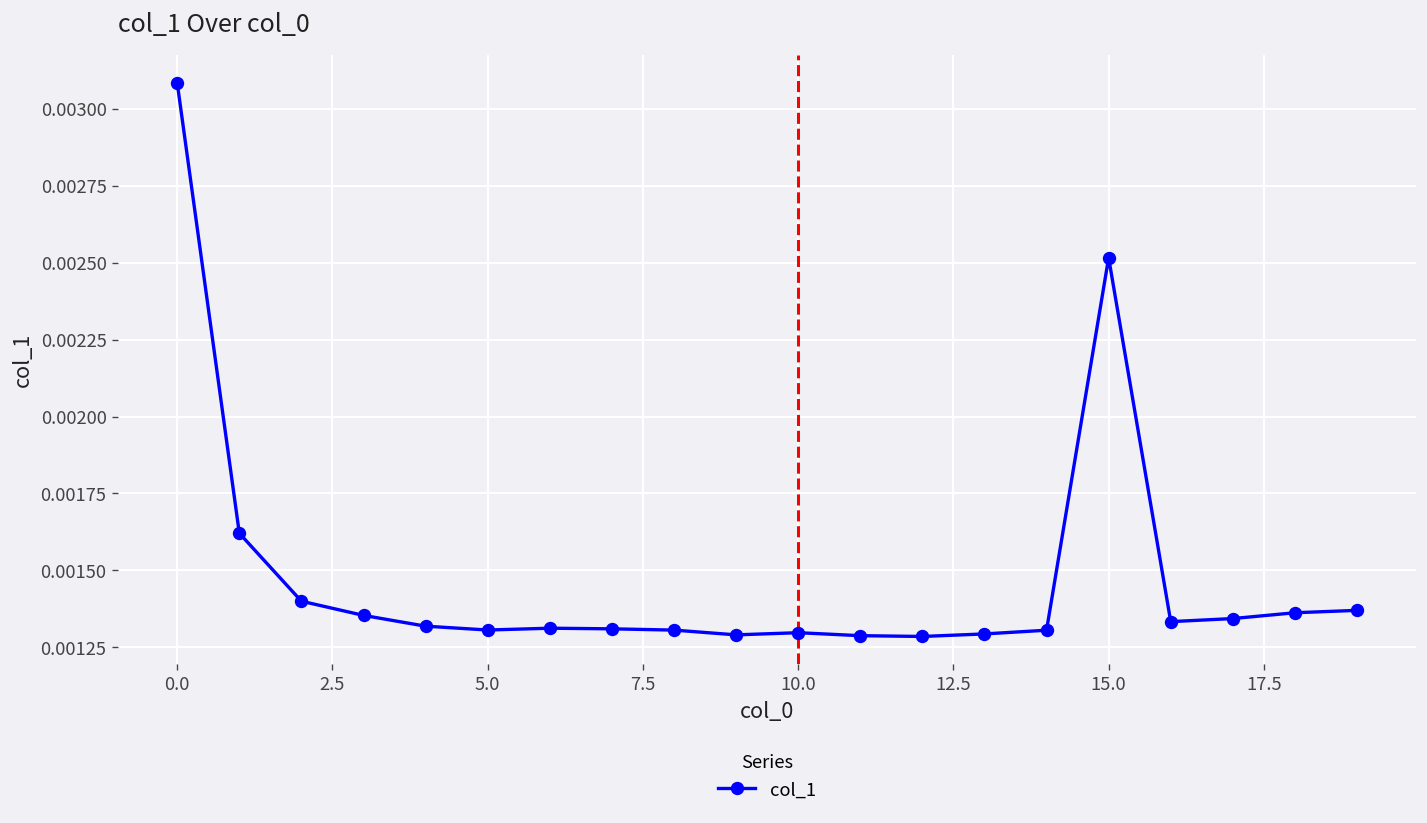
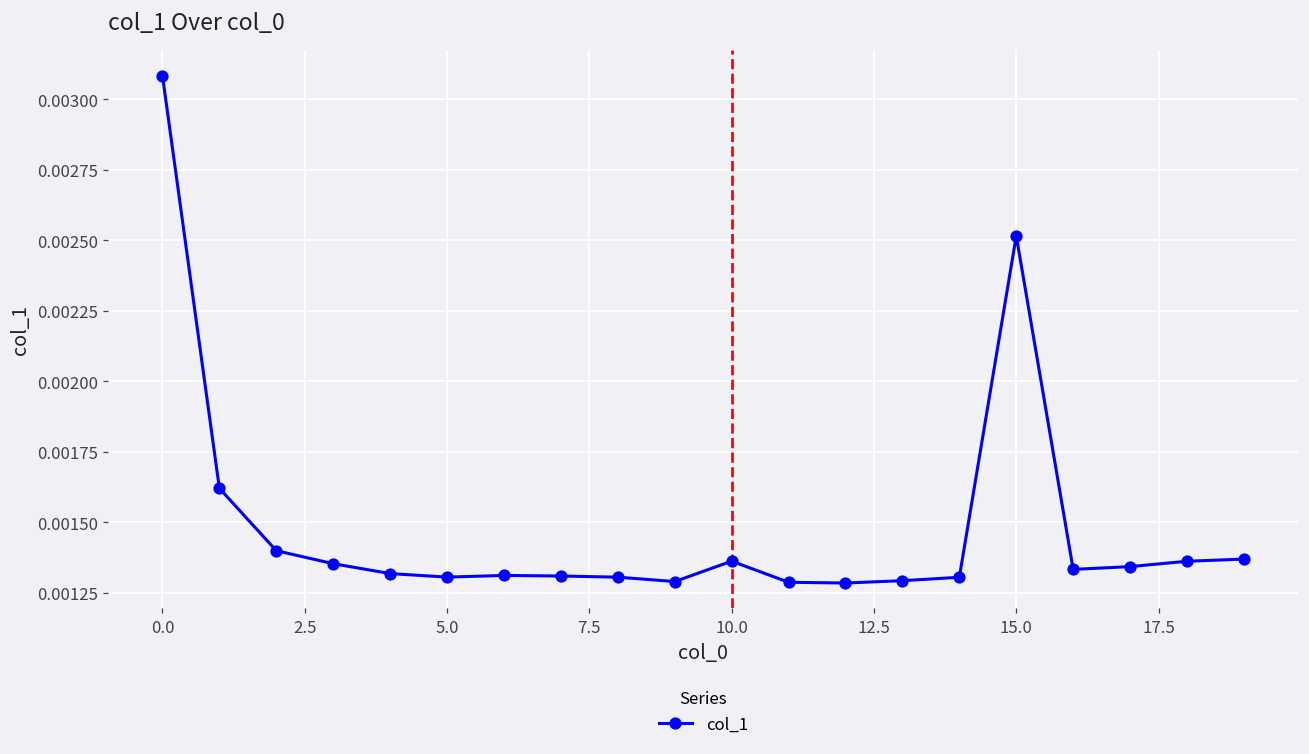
10.0: 0.00130 -> 0.00136
